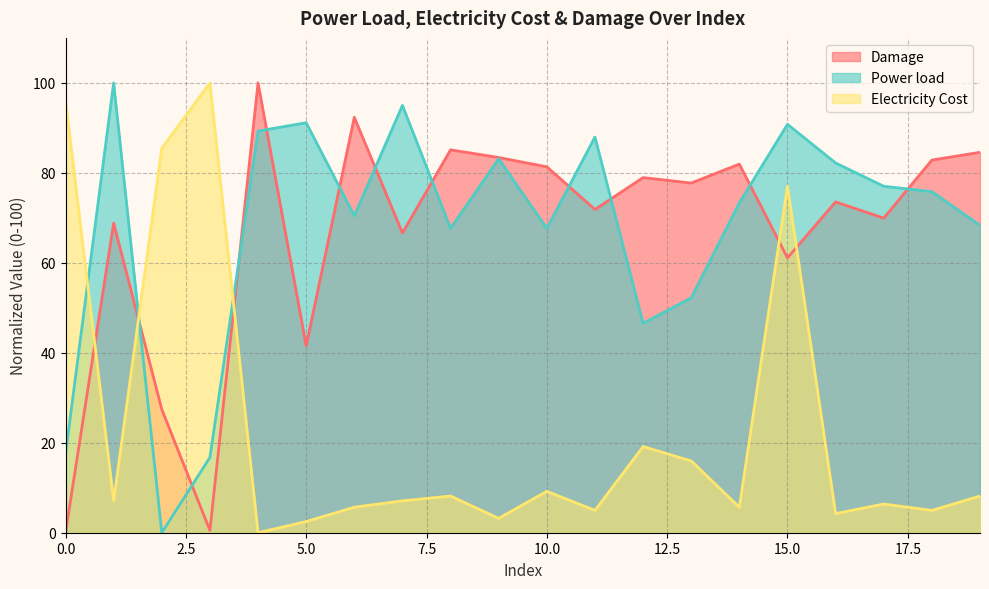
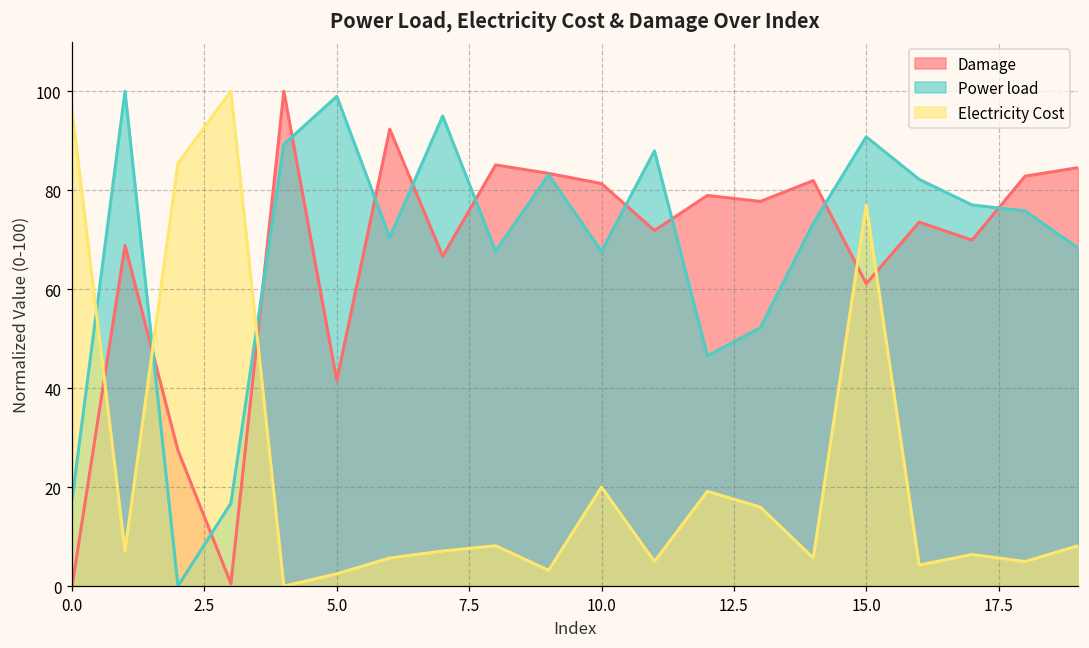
Power load, 5.0: 91 -> 99
Electricity Cost, 10.0: 9 -> 20
